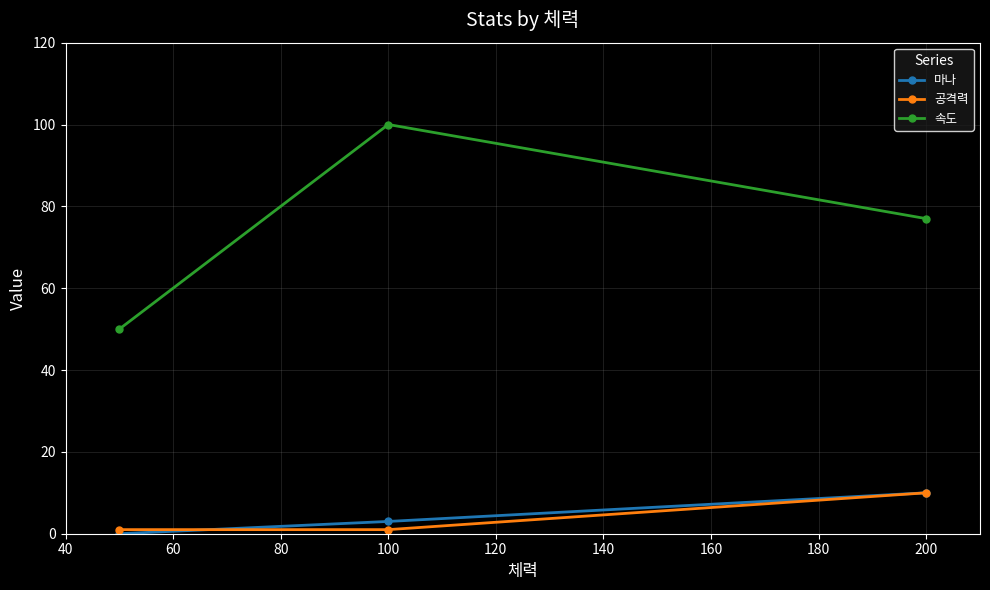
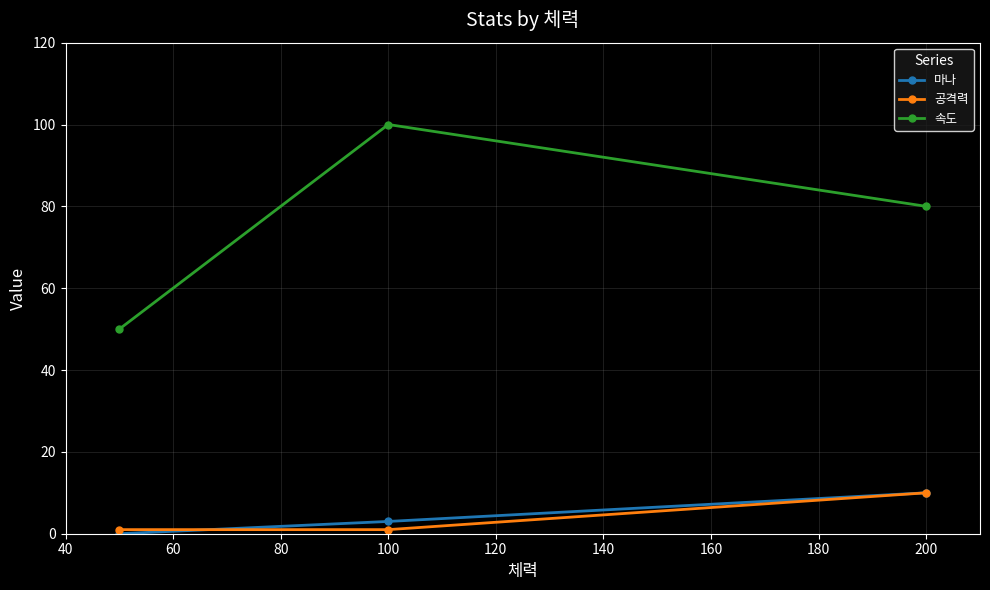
속도, 200: 77 -> 80
